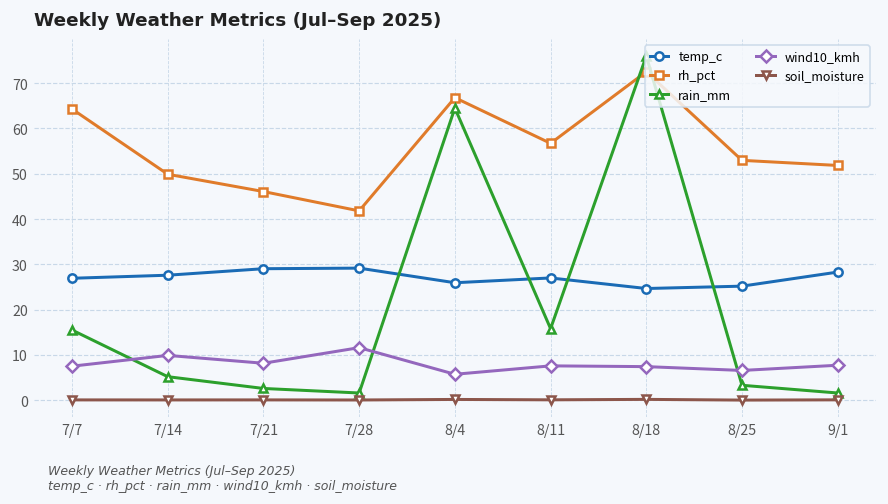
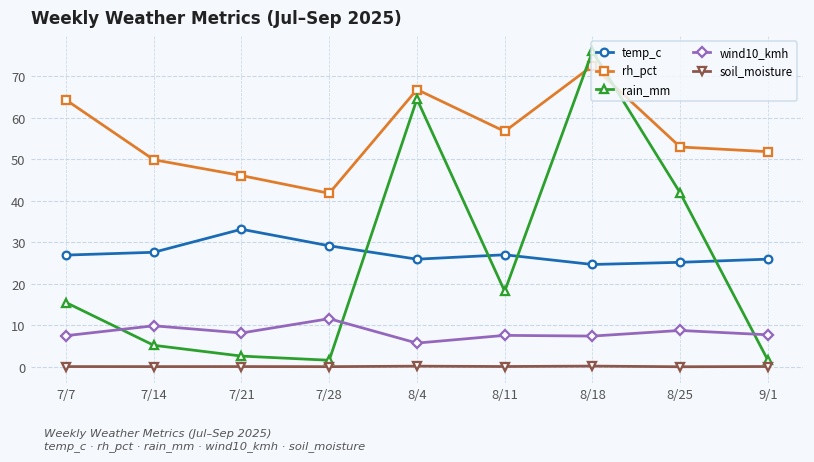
temp_c, 7/21: 29 -> 33
rain_mm, 8/11: 16 -> 18
rain_mm, 8/25: 3 -> 42
wind10_kmh, 8/25: 7 -> 9
temp_c, 9/1: 28 -> 26
